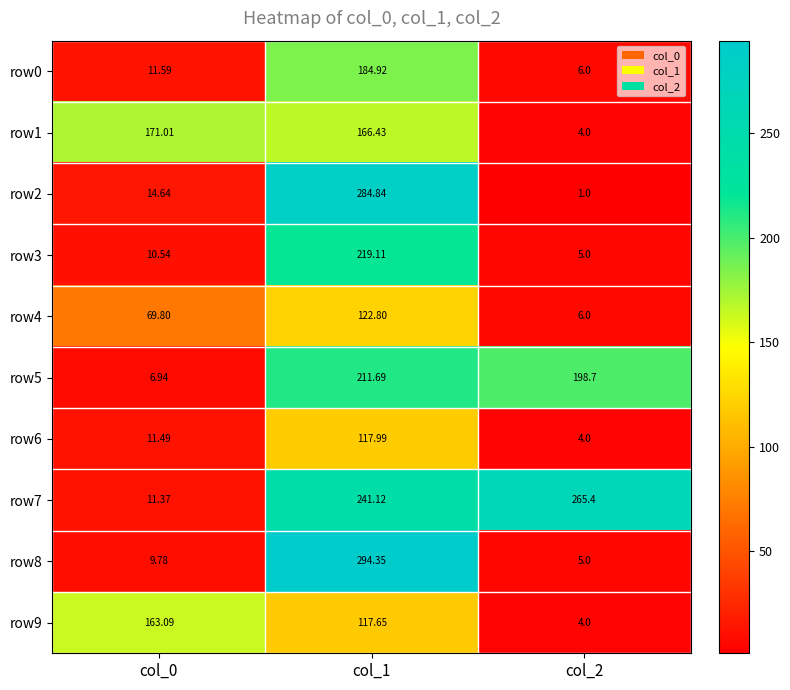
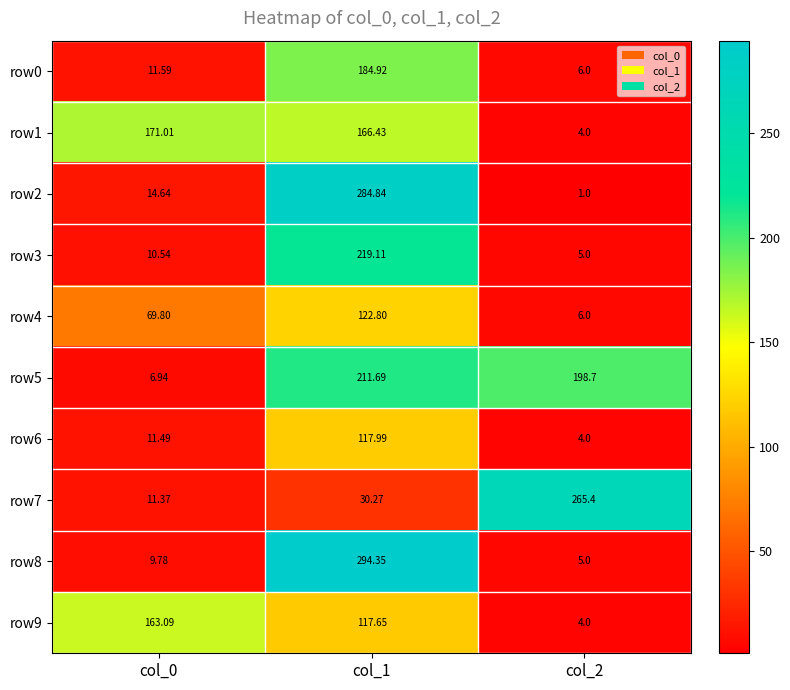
row7, col_1: 241.12 -> 30.27
